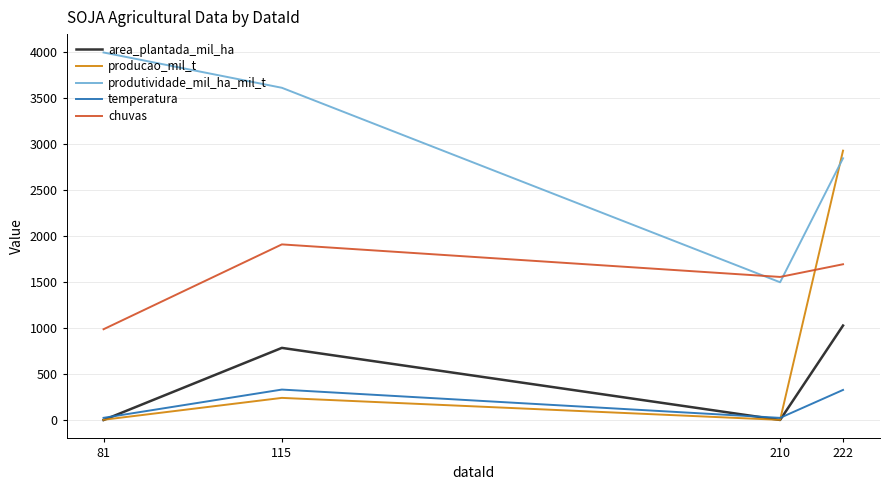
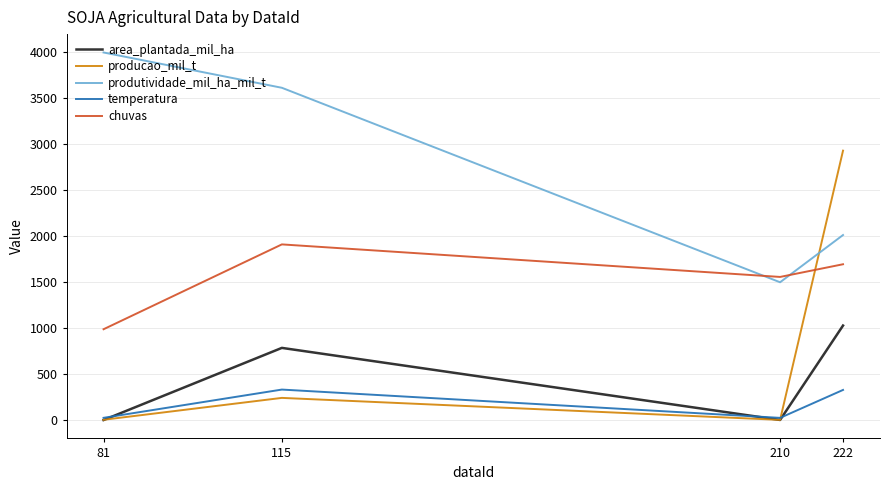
produtividade_mil_ha_mil_t, 222: 2800 -> 2000
